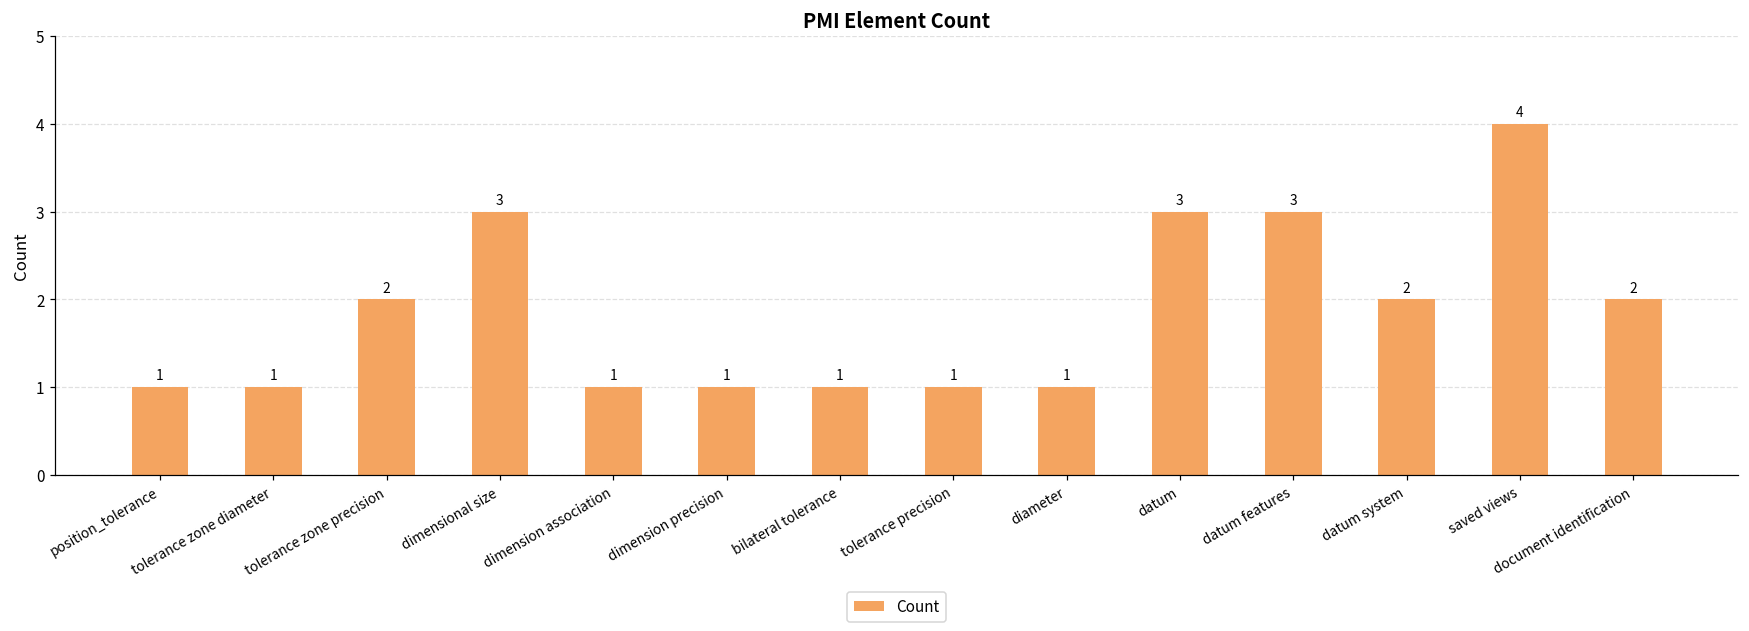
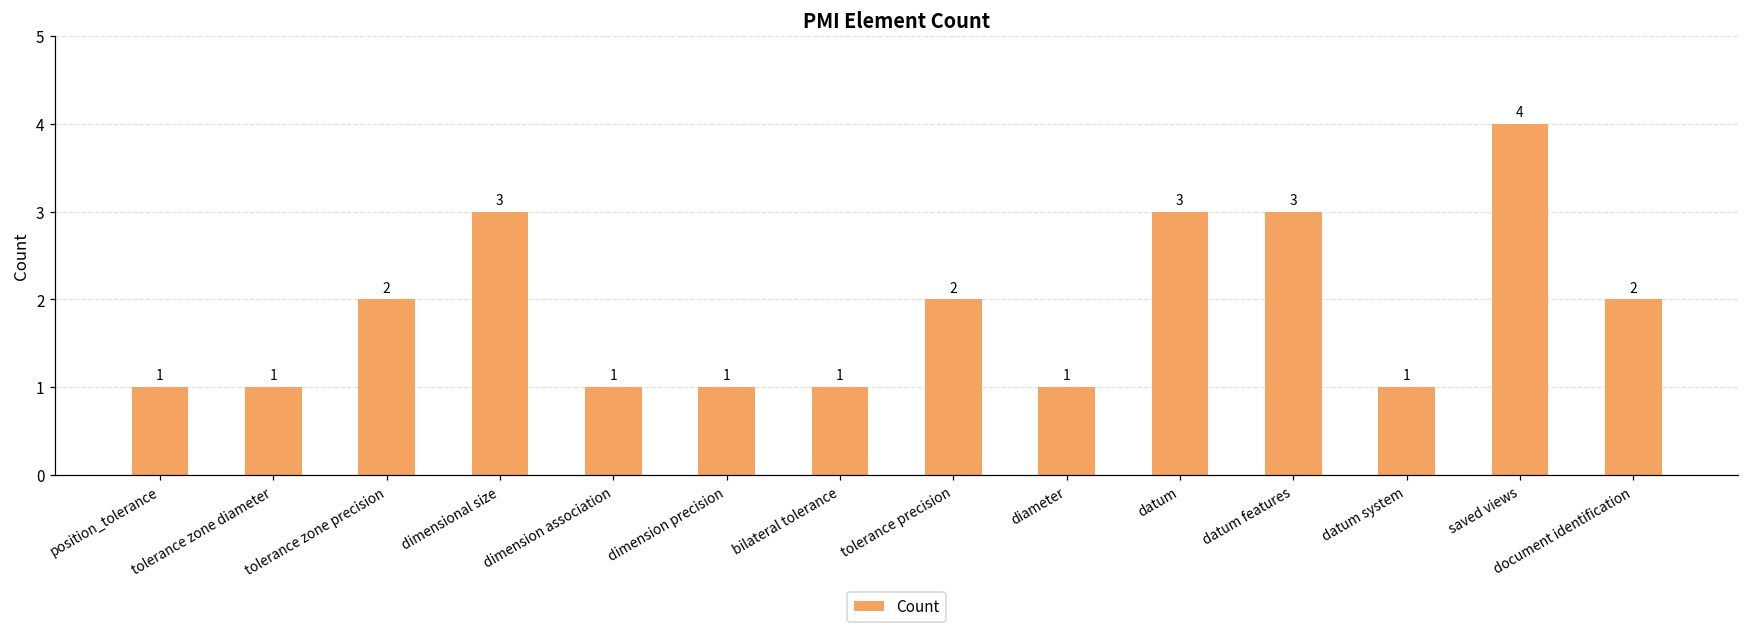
tolerance precision: 1 -> 2
datum system: 2 -> 1
